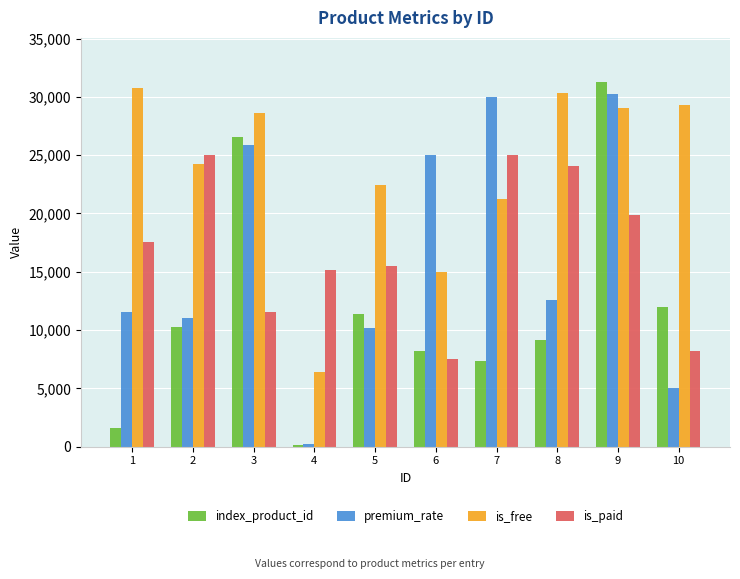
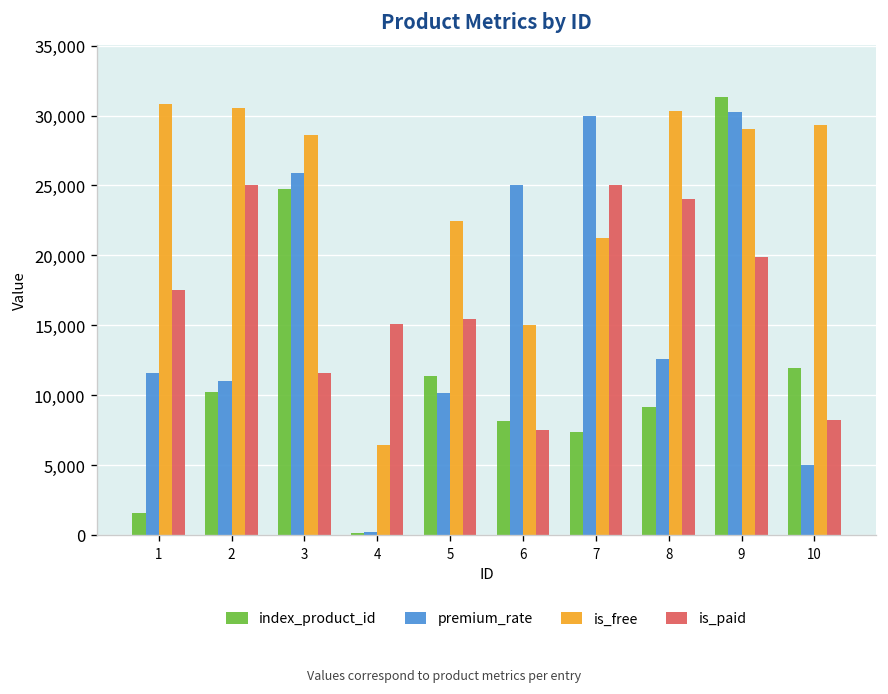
is_free, 2: 24,300 -> 30,500
index_product_id, 3: 26,500 -> 24,700
